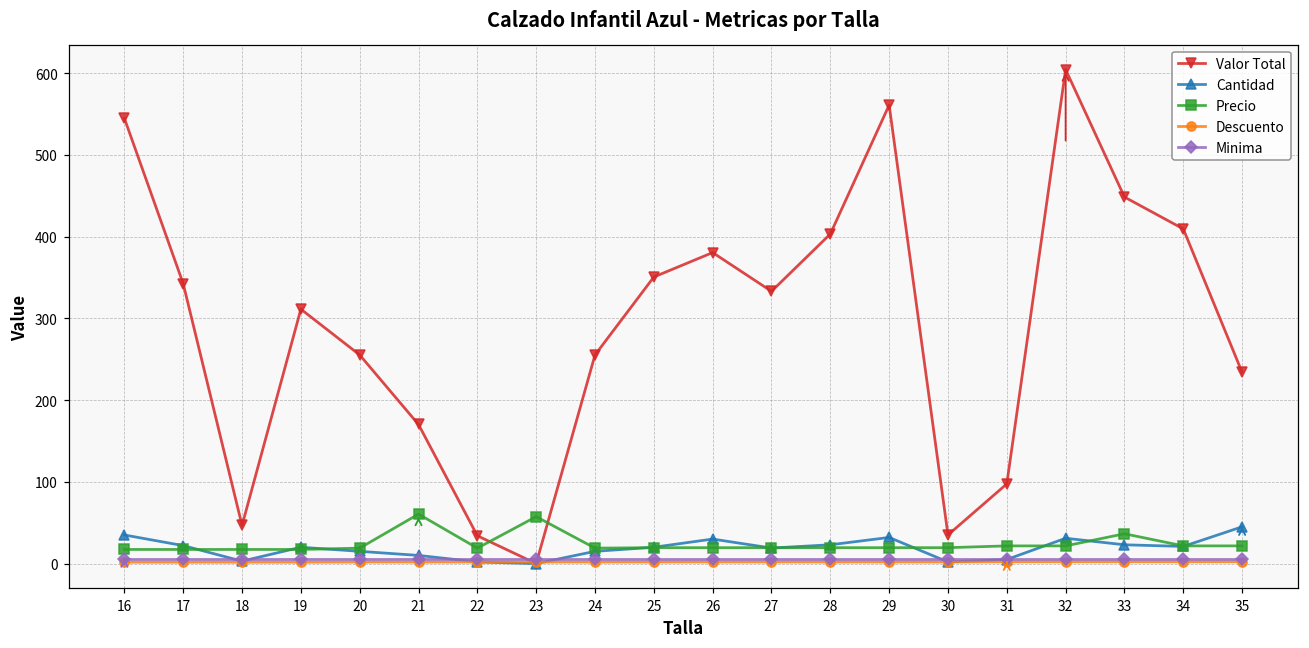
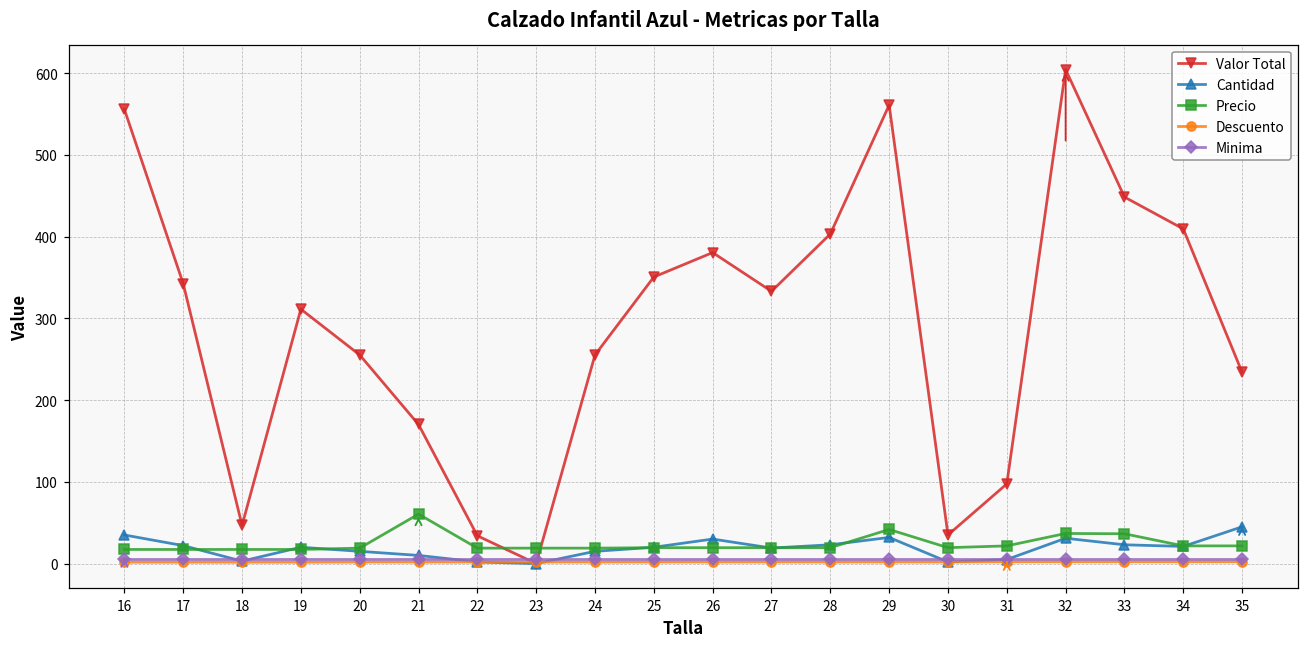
Valor Total, 16: 540 -> 560
Precio, 23: 60 -> 20
Precio, 29: 20 -> 40
Precio, 32: 20 -> 40
